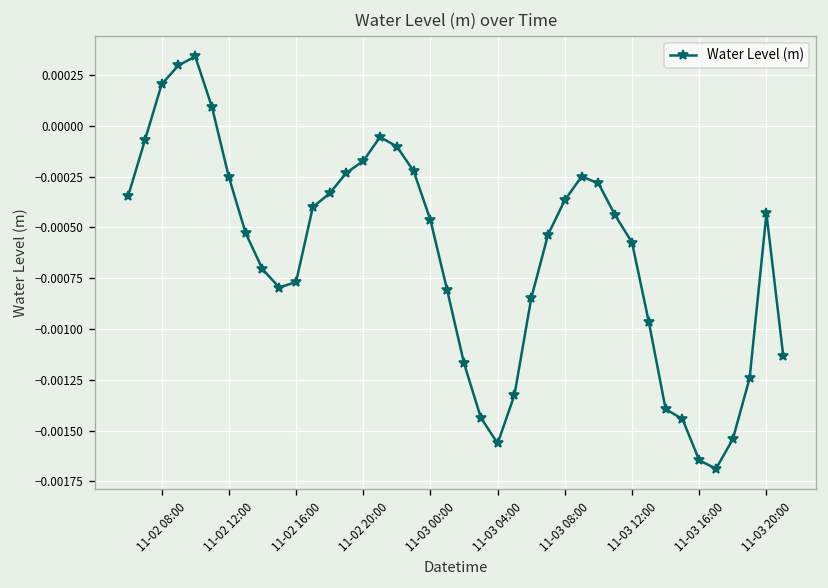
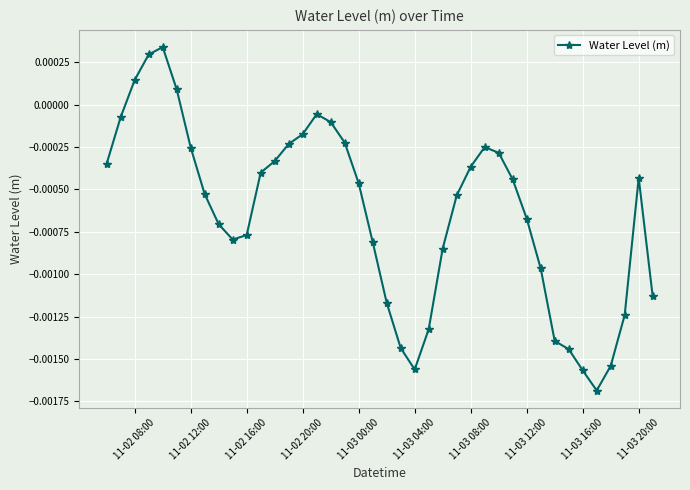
11-02 08:00: 0.00020 -> 0.00015
11-03 12:00: -0.00058 -> -0.00067
11-03 16:00: -0.00165 -> -0.00157
